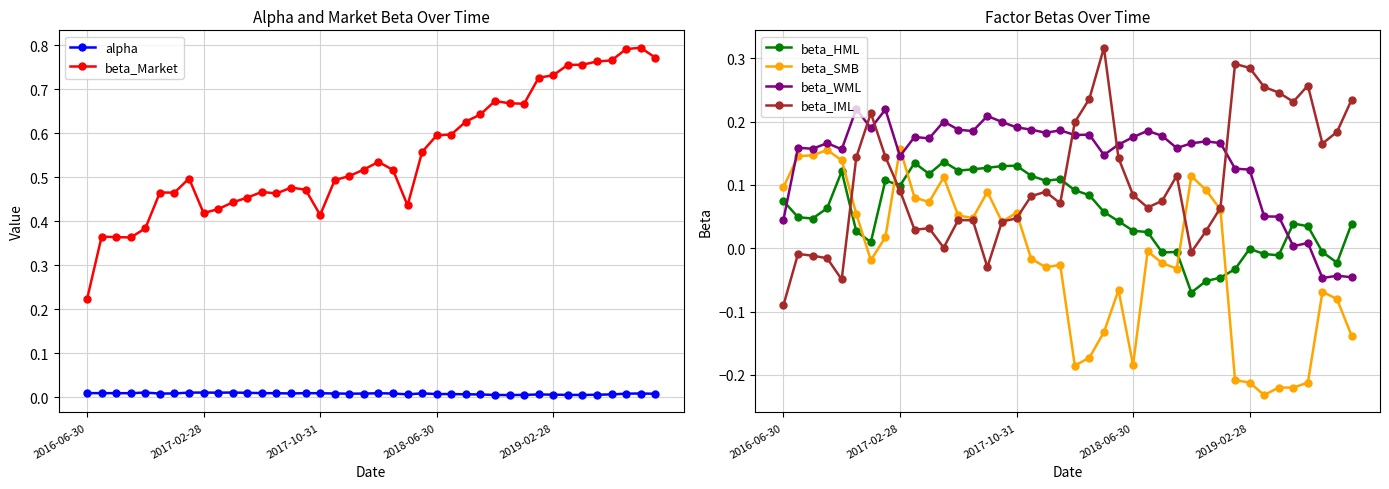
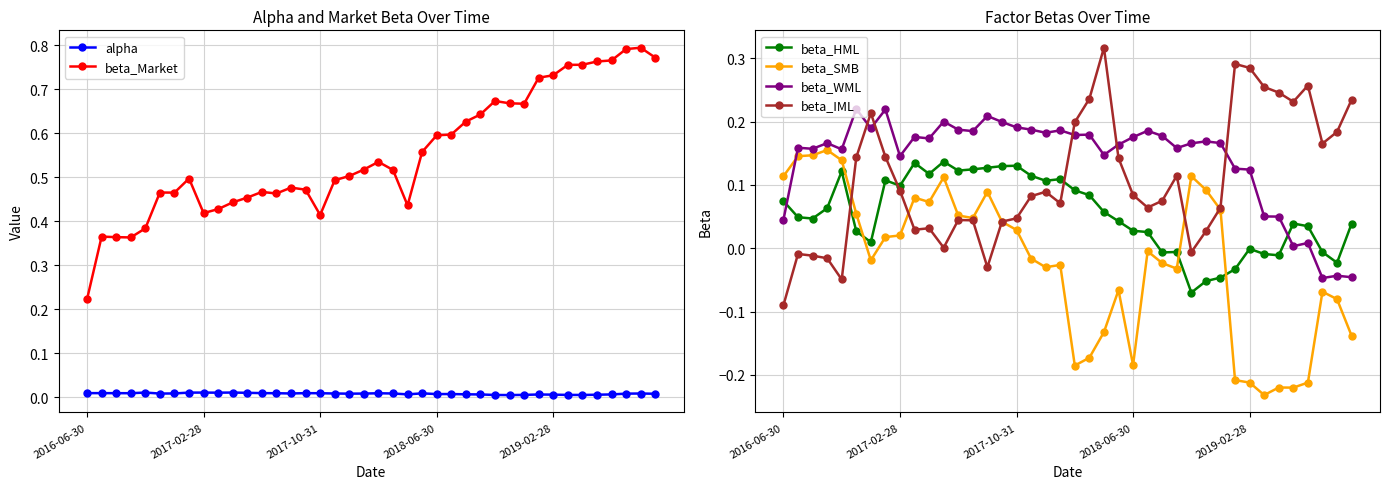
Factor Betas Over Time, beta_SMB, 2016-06-30: 0.10 -> 0.11
Factor Betas Over Time, beta_SMB, 2017-02-28: 0.16 -> 0.02
Factor Betas Over Time, beta_SMB, 2017-10-31: 0.06 -> 0.03
